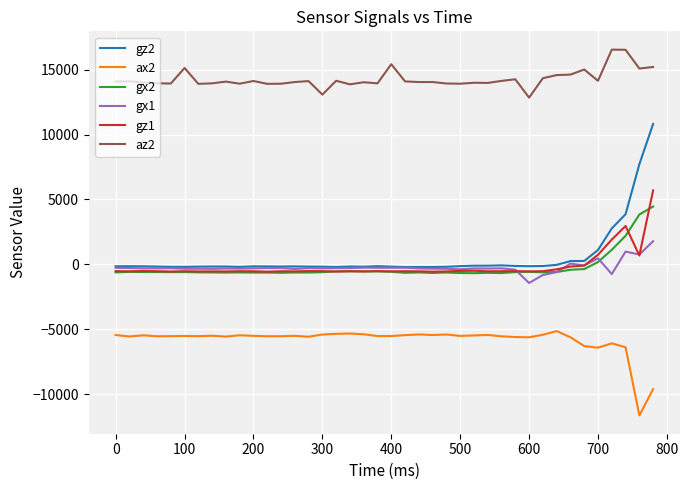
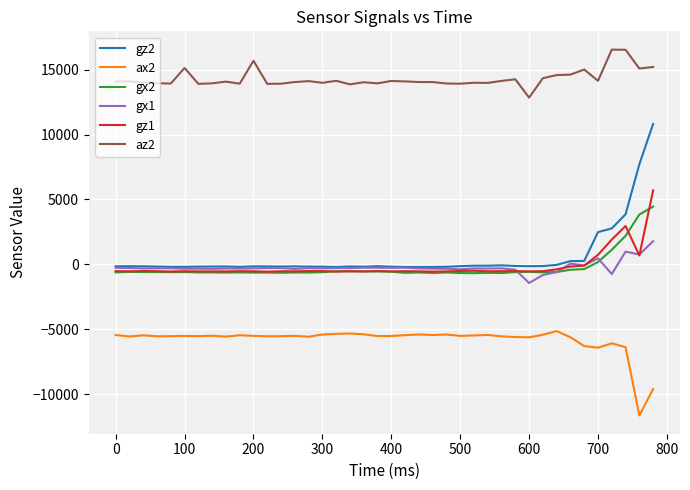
az2, 200: 14100 -> 15700
az2, 300: 13100 -> 14000
az2, 400: 15400 -> 14100
gz2, 700: 1100 -> 2500
